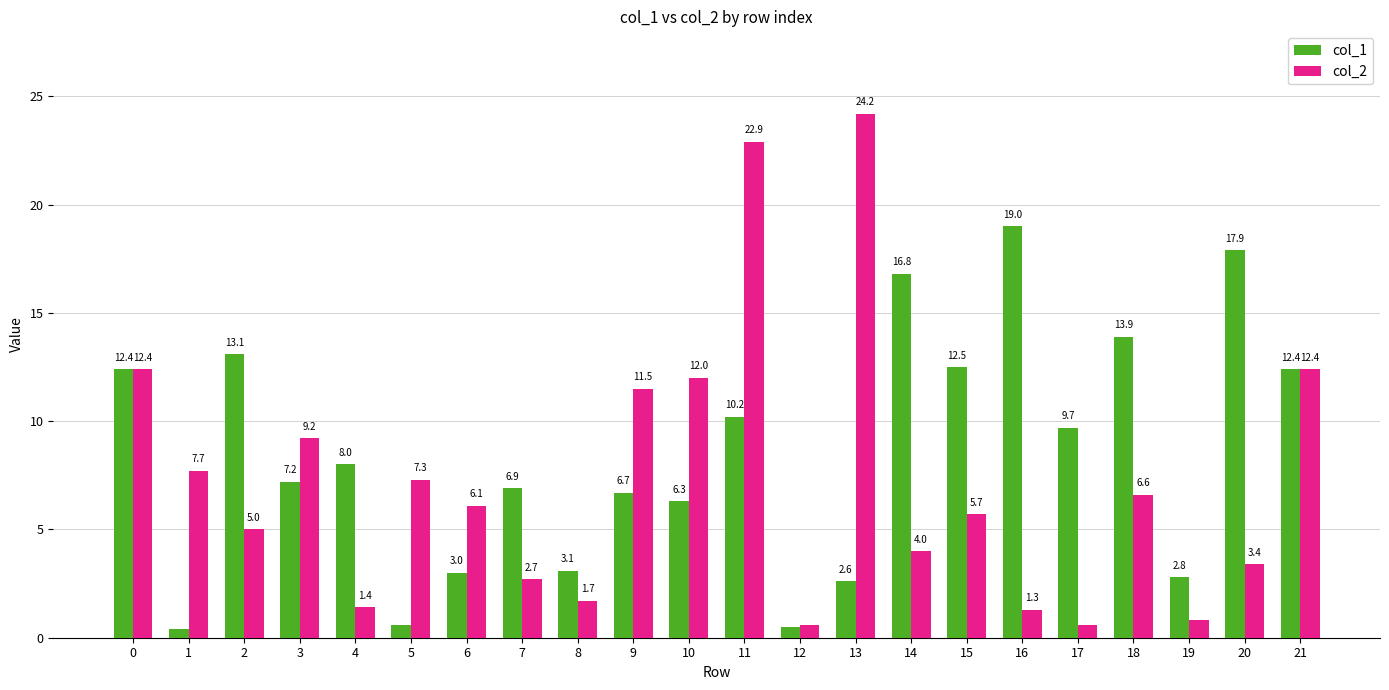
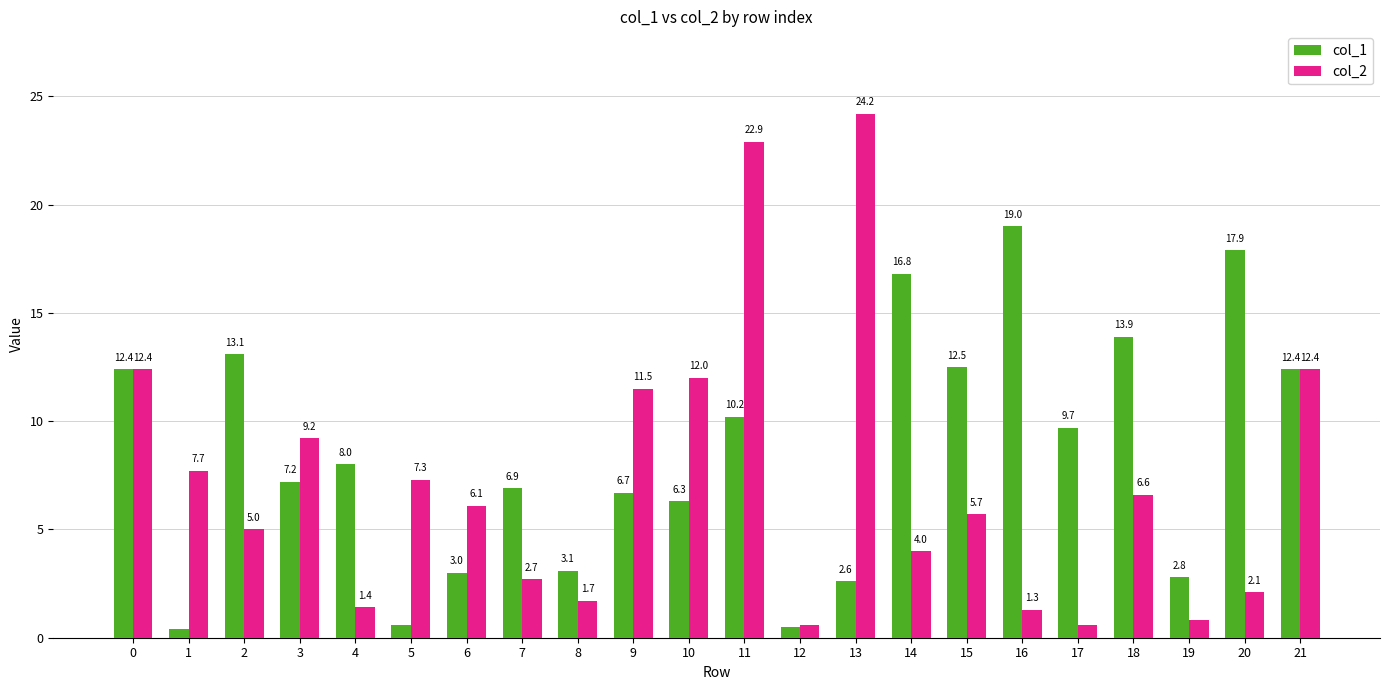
col_2, 20: 3.4 -> 2.1
